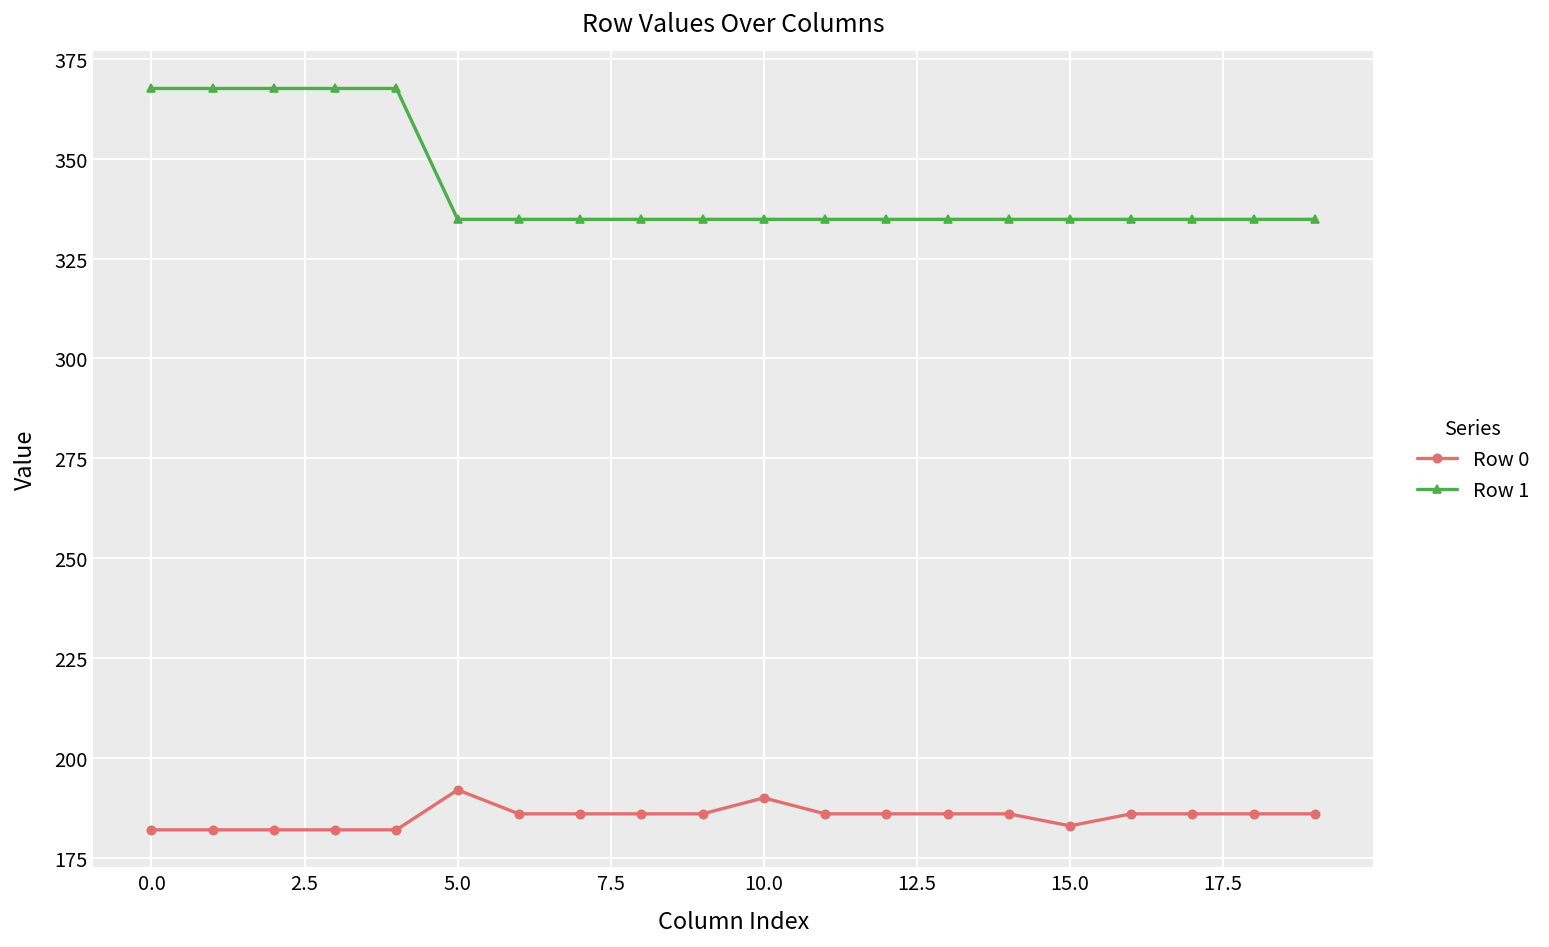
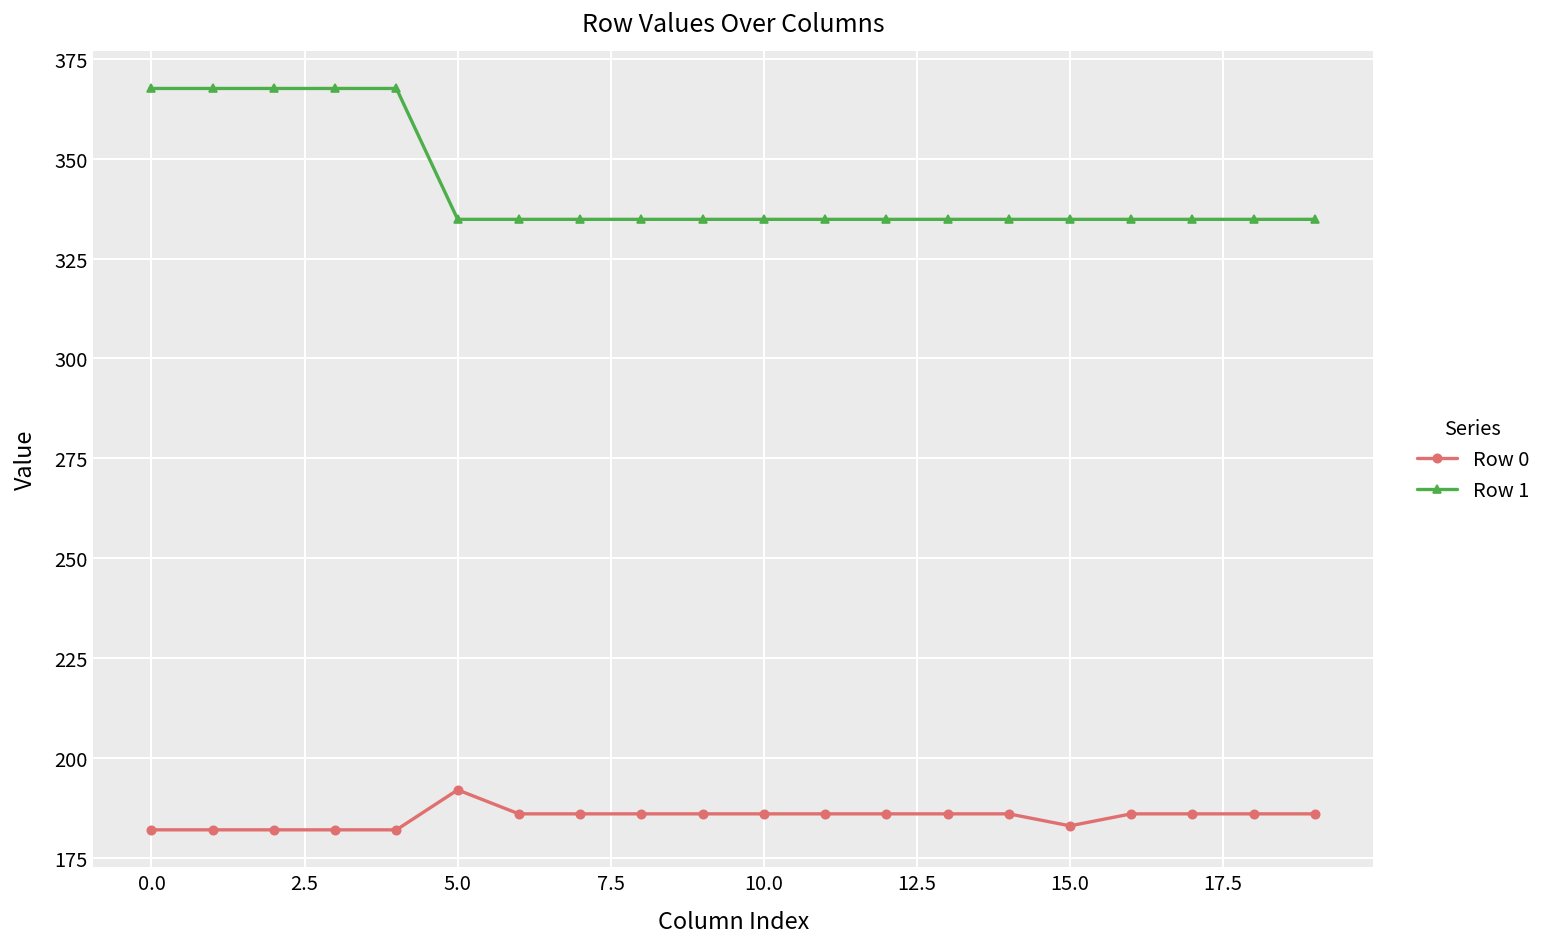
Row 0, 10.0: 190 -> 186
